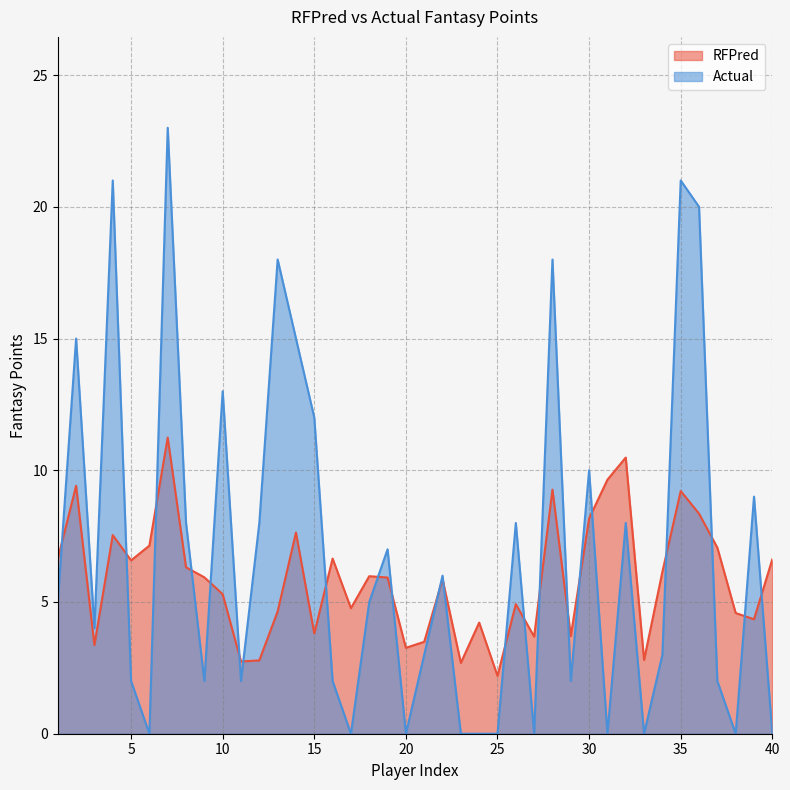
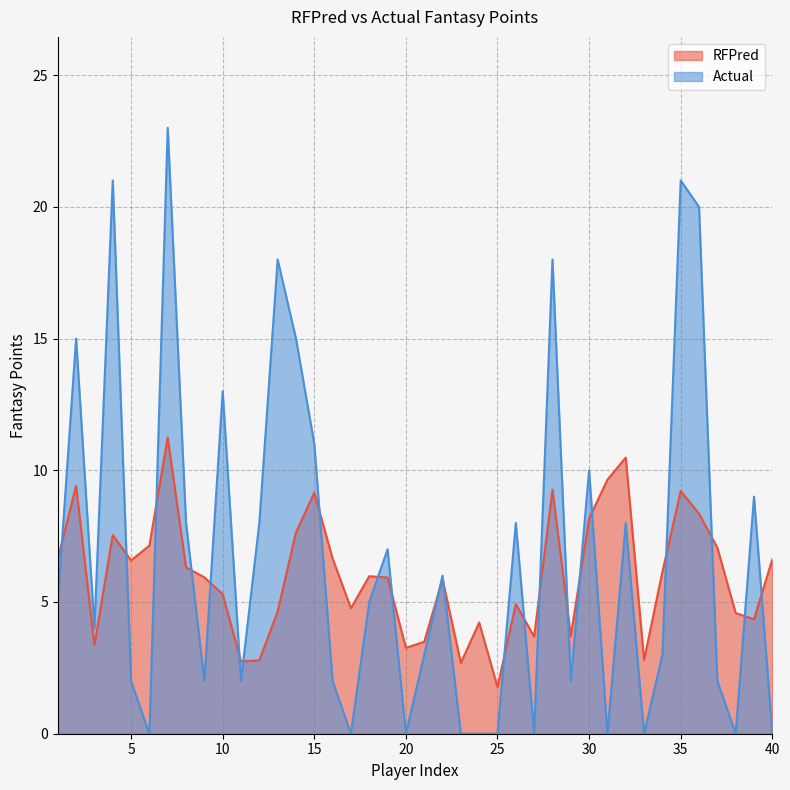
RFPred, 15: 3.8 -> 9.2
Actual, 15: 12 -> 11
RFPred, 25: 2.2 -> 1.8
